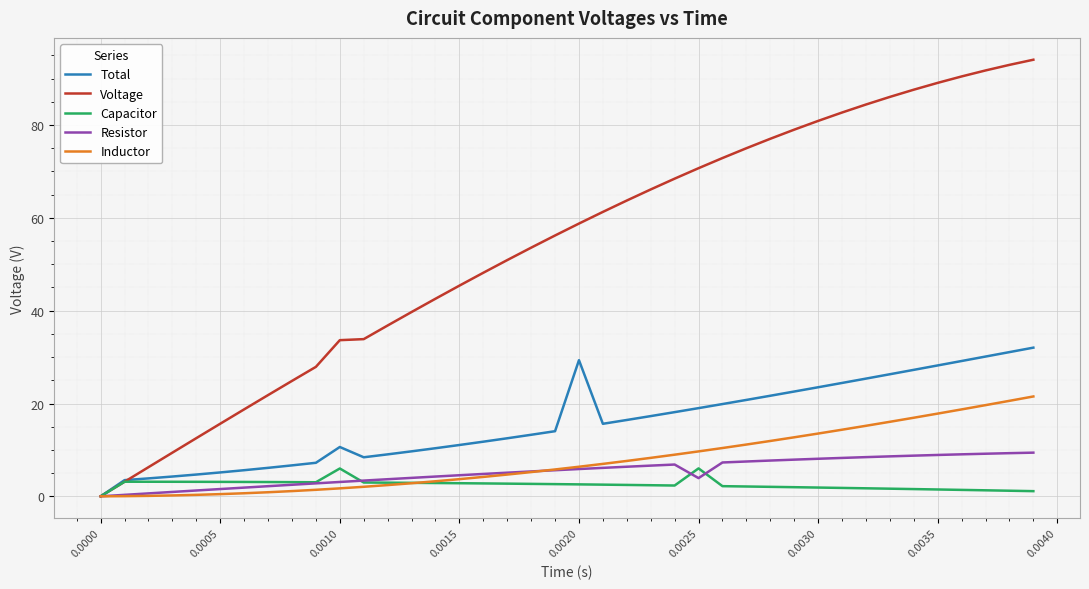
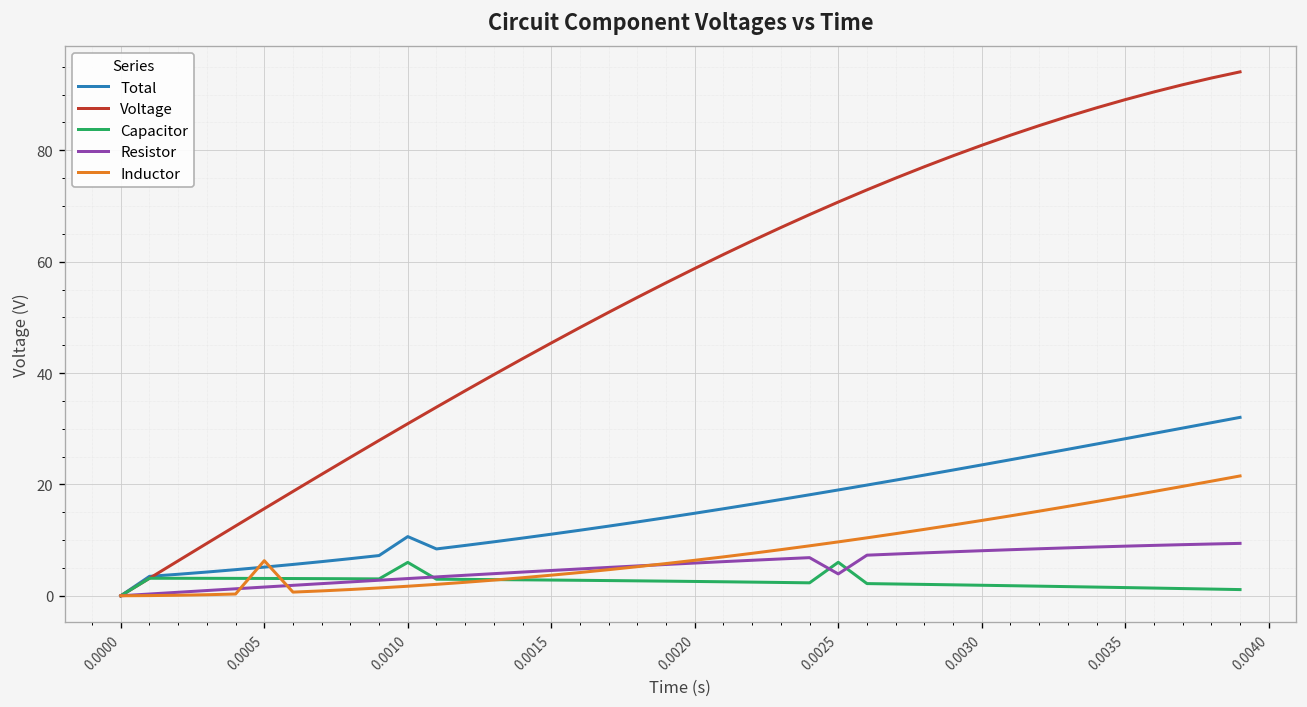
Inductor, 0.0005: 0 -> 6
Voltage, 0.0010: 34 -> 31
Total, 0.0020: 29 -> 15
